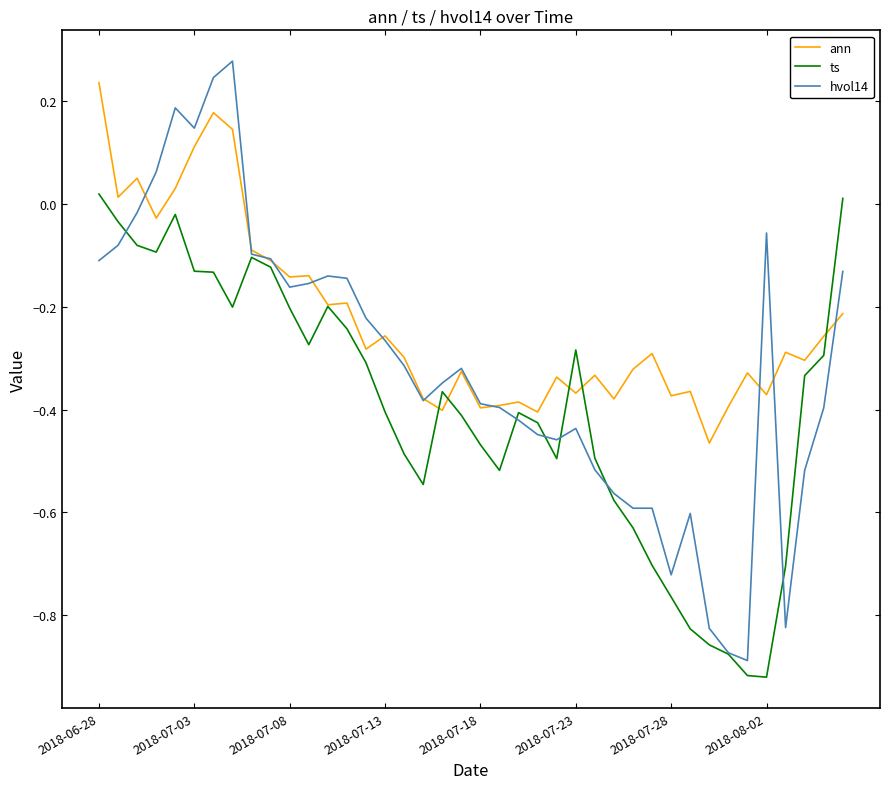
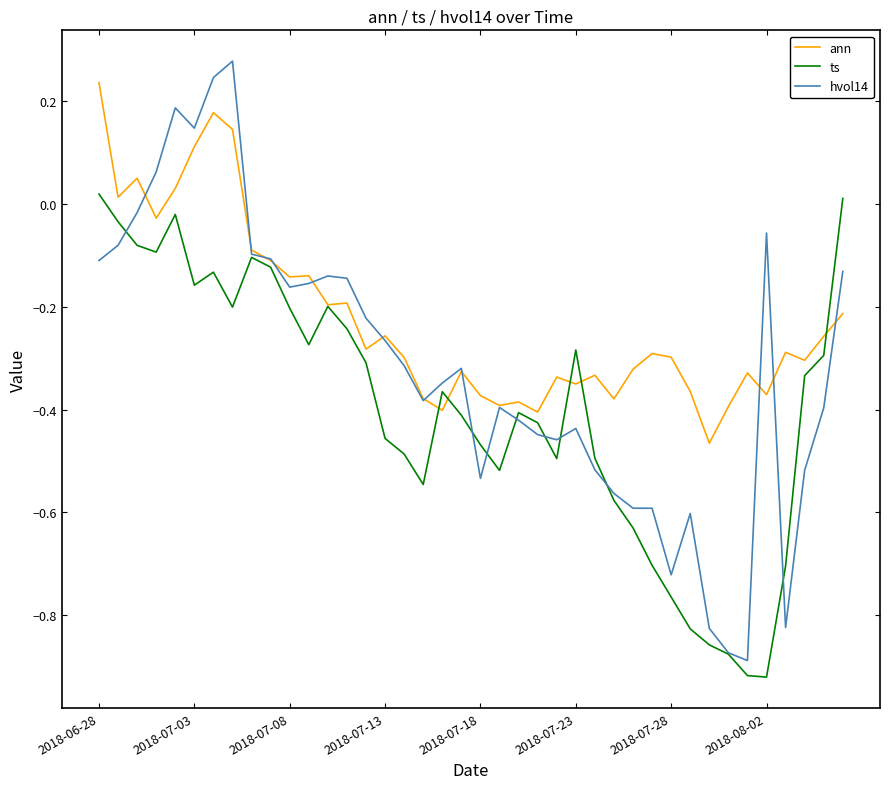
ts, 2018-07-03: -0.13 -> -0.16
ts, 2018-07-13: -0.40 -> -0.46
ann, 2018-07-18: -0.40 -> -0.37
hvol14, 2018-07-18: -0.39 -> -0.53
ann, 2018-07-23: -0.37 -> -0.35
ann, 2018-07-28: -0.37 -> -0.30
